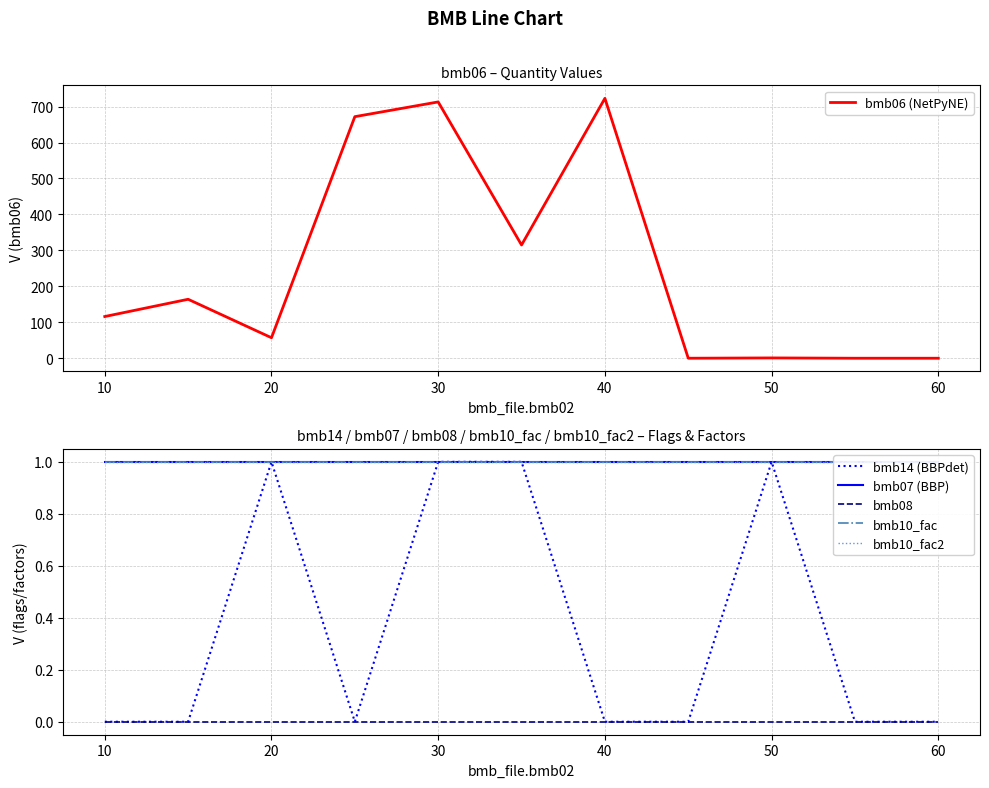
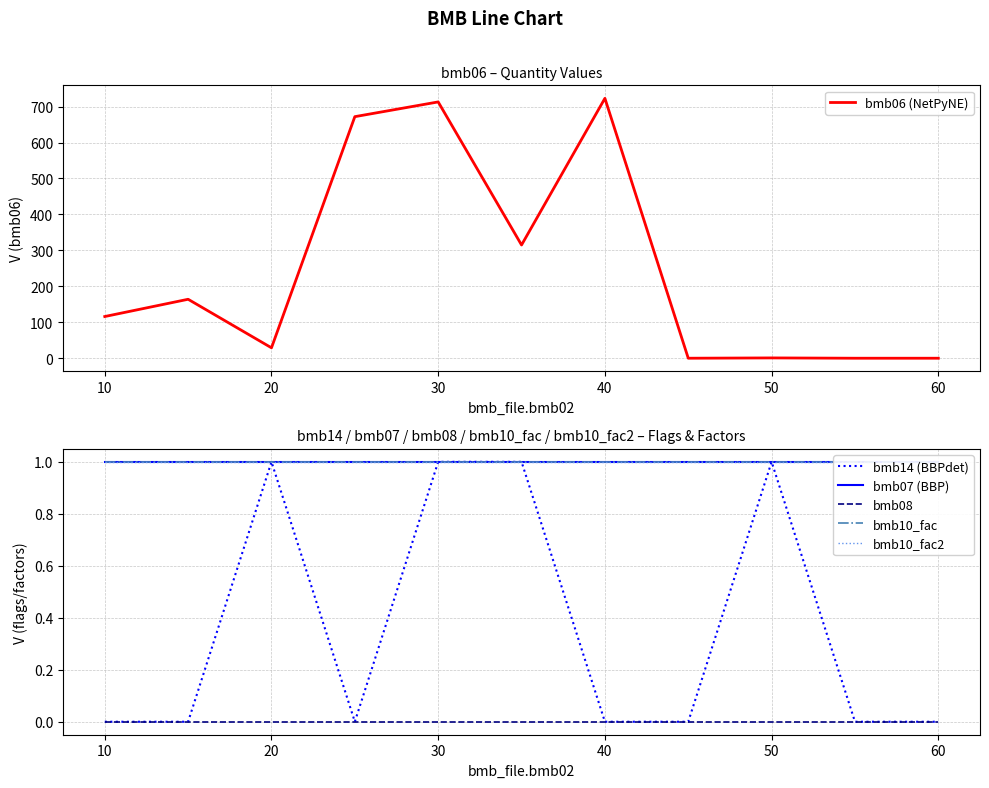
bmb06 – Quantity Values, 20: 60 -> 30
